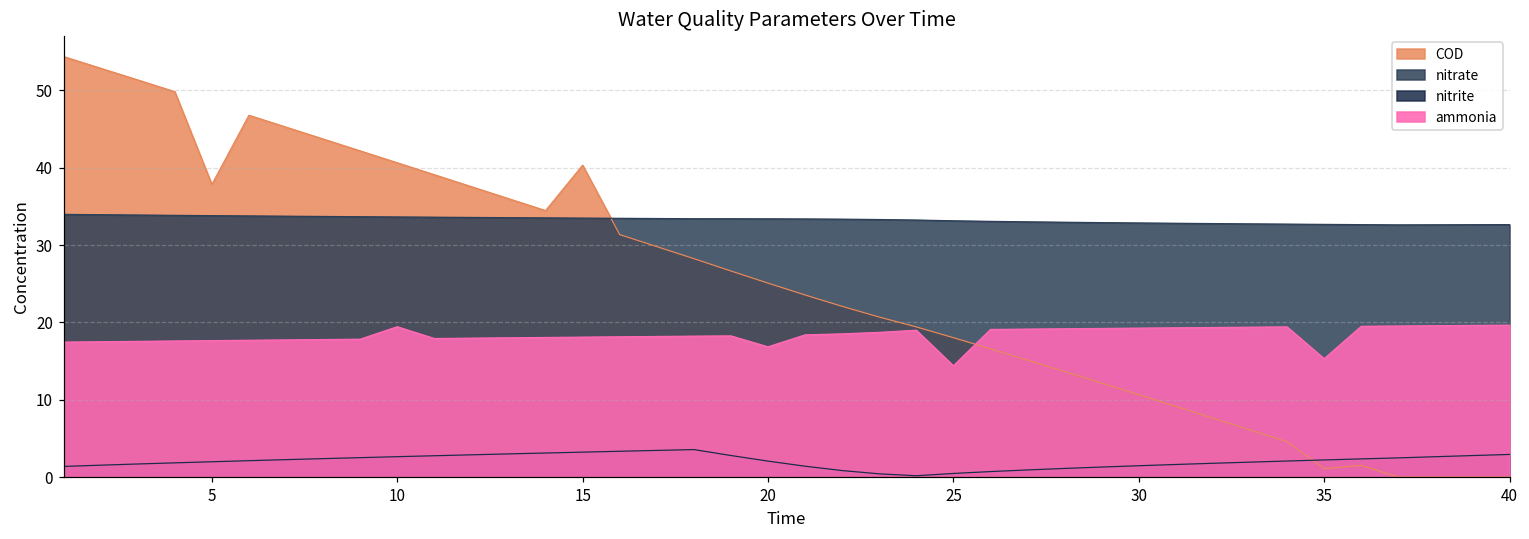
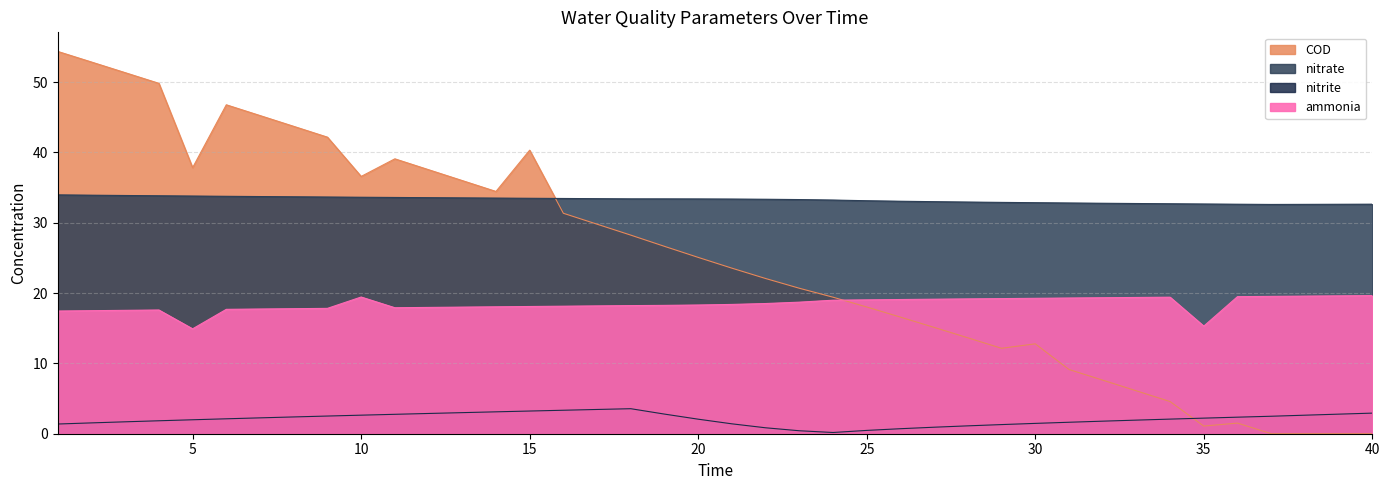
ammonia, 5: 18 -> 15
COD, 10: 41 -> 37
ammonia, 20: 17 -> 18
ammonia, 25: 14 -> 19
COD, 30: 11 -> 13
